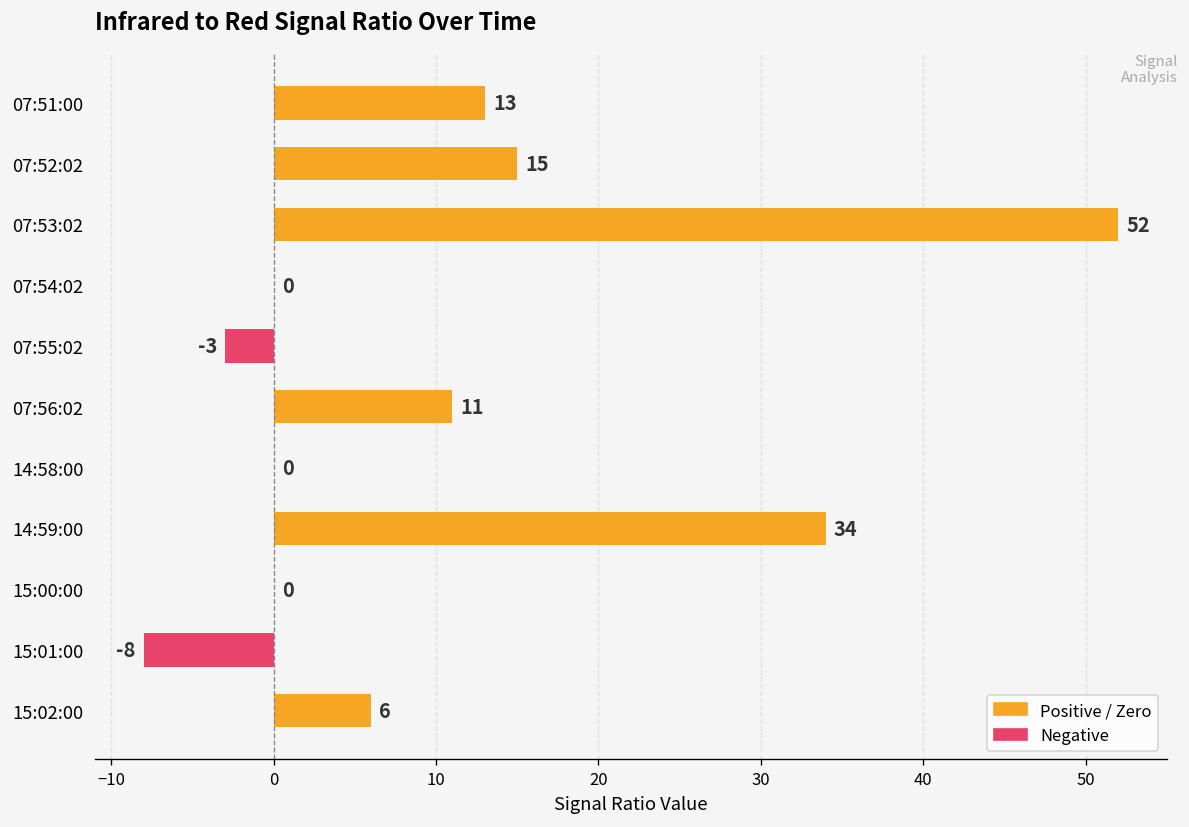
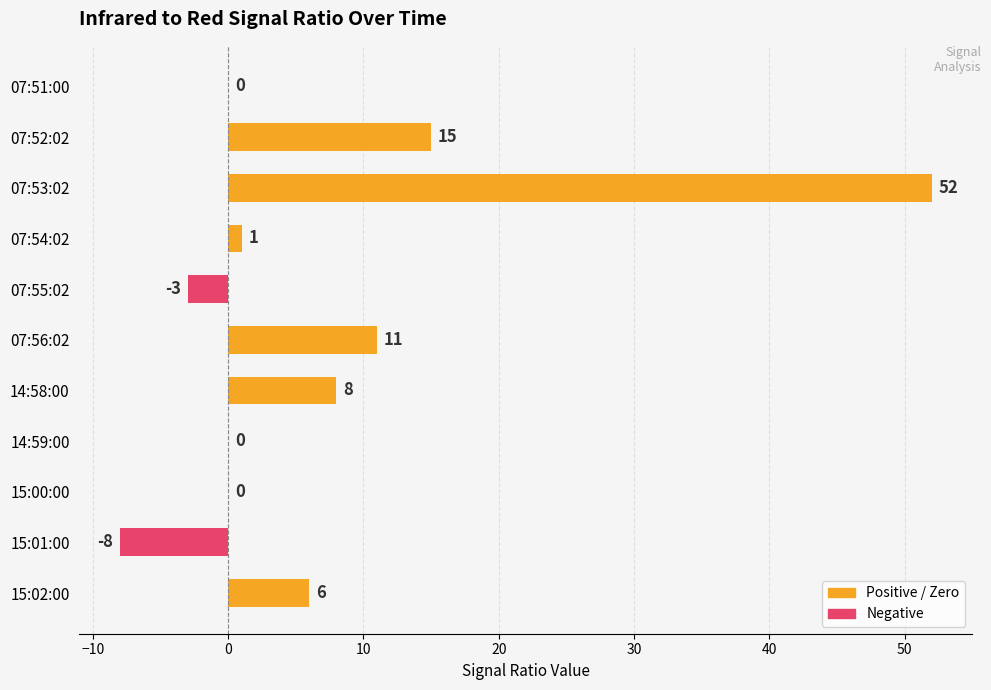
07:51:00: 13 -> 0
07:54:02: 0 -> 1
14:58:00: 0 -> 8
14:59:00: 34 -> 0
